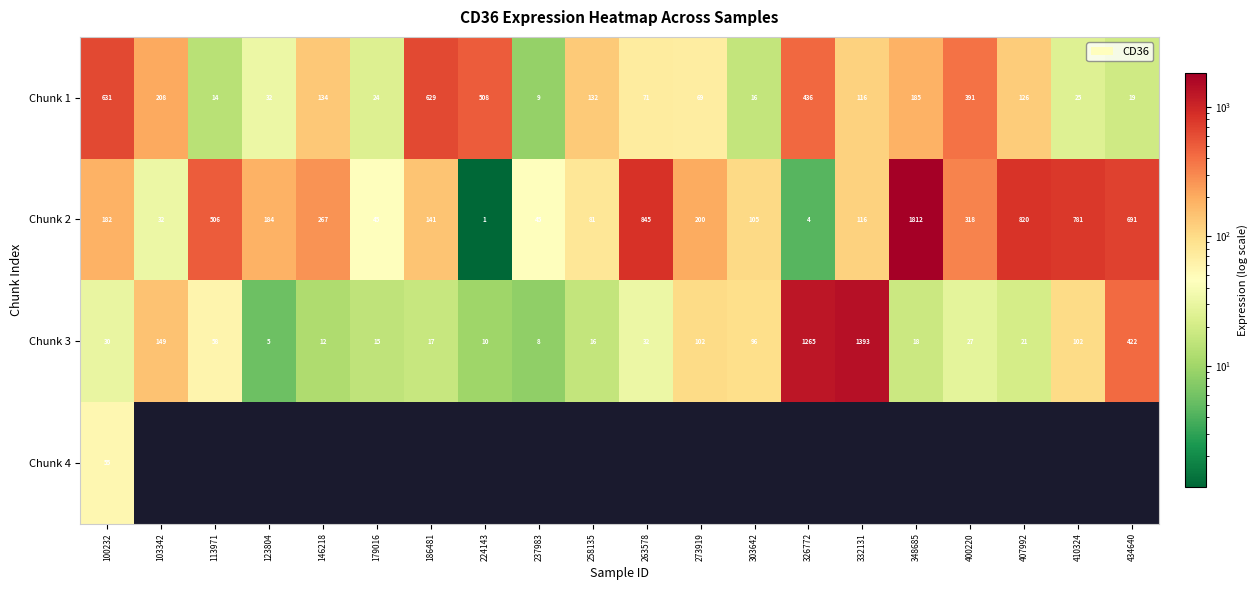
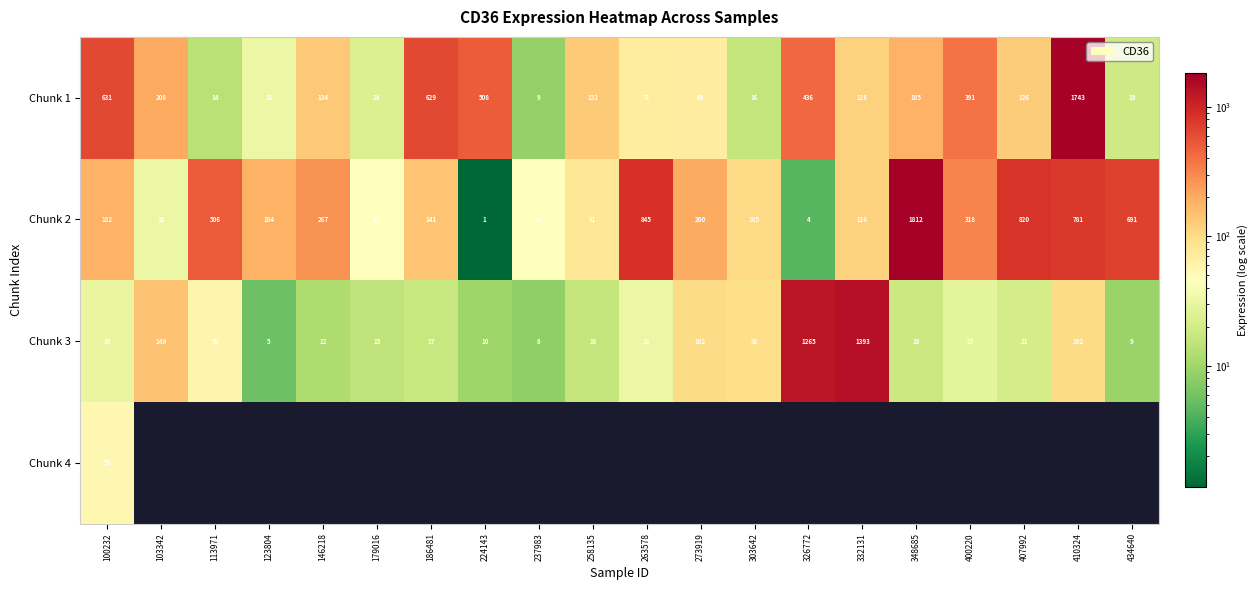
Chunk 1, 410324: 25 -> 1743
Chunk 3, 434640: 422 -> 9
